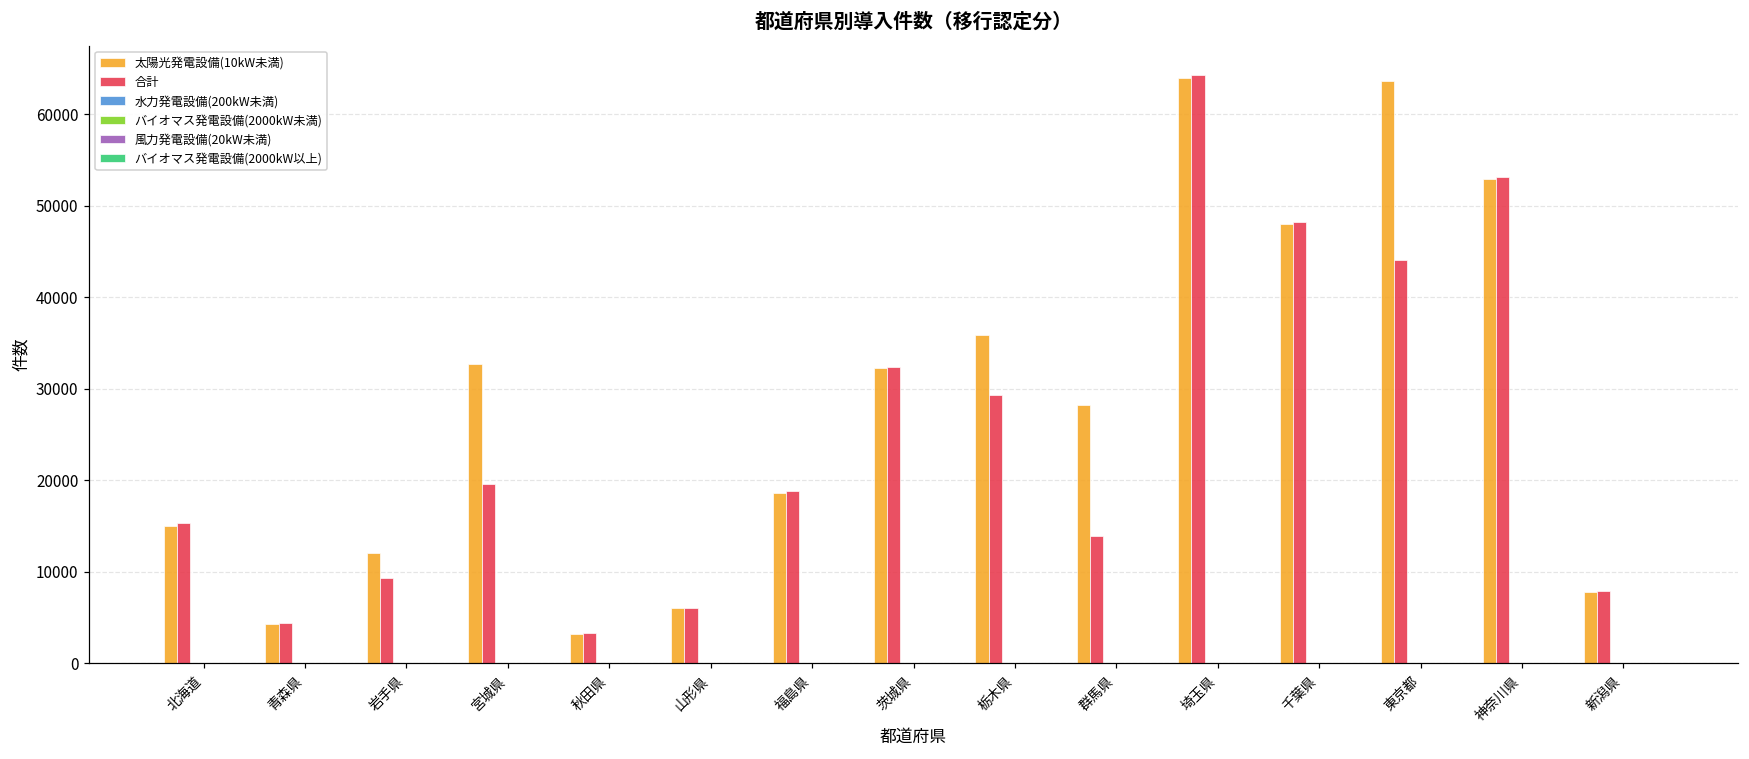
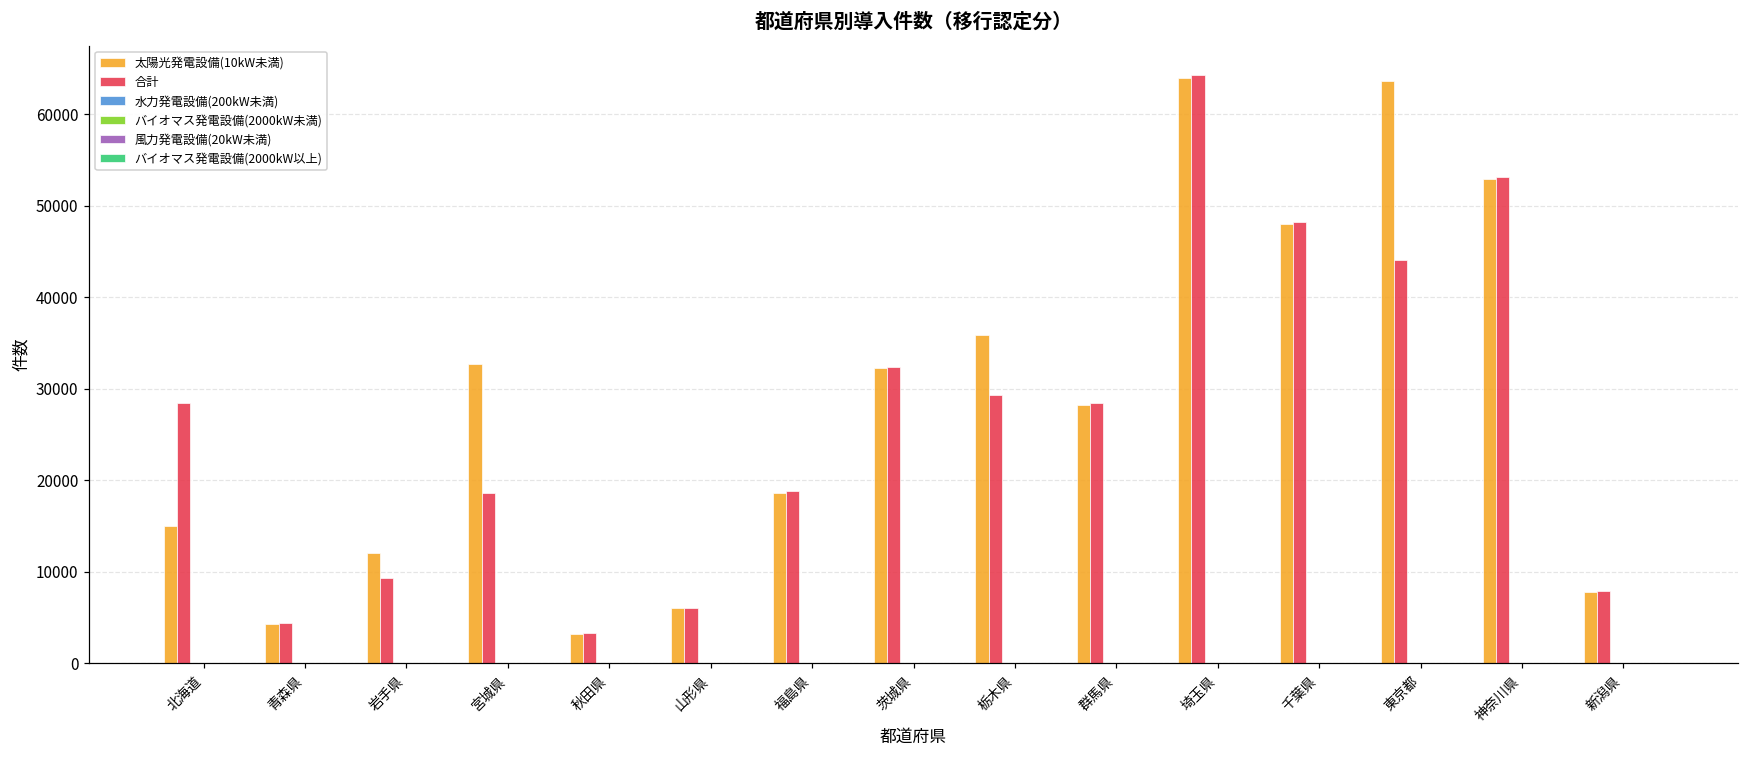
合計, 北海道: 15000 -> 28000
合計, 宮城県: 20000 -> 19000
合計, 群馬県: 14000 -> 28000
